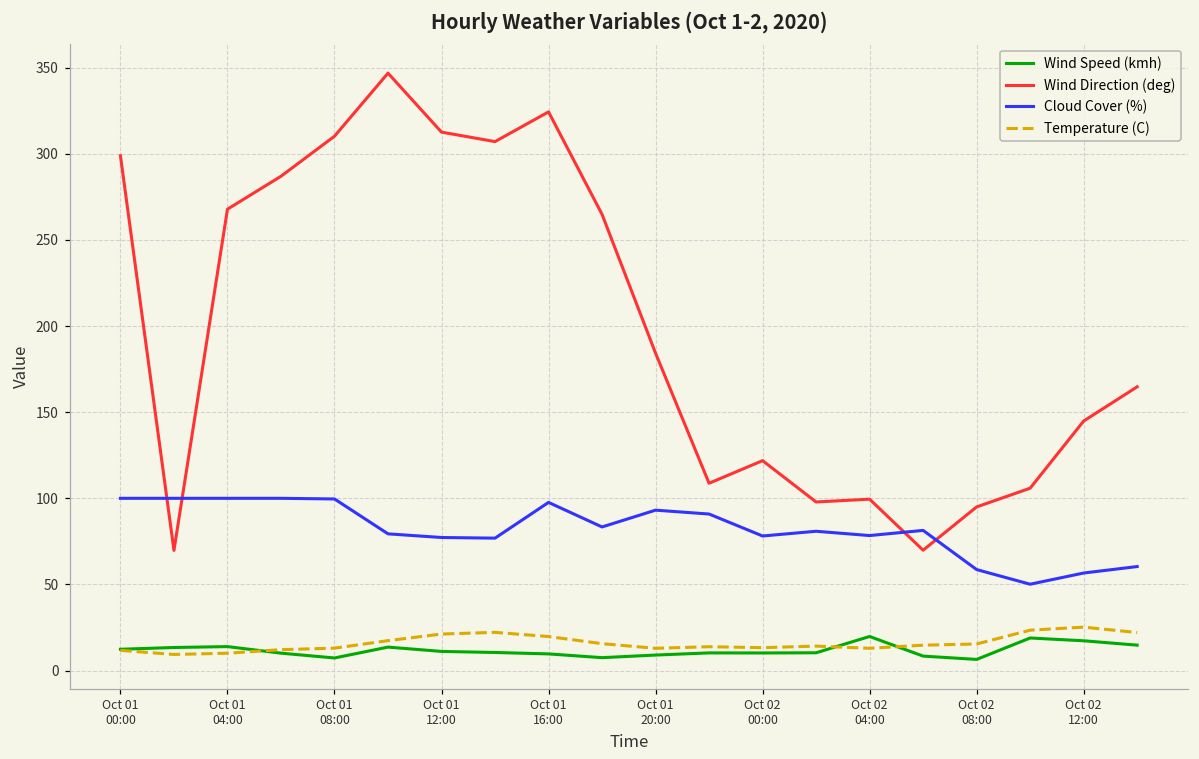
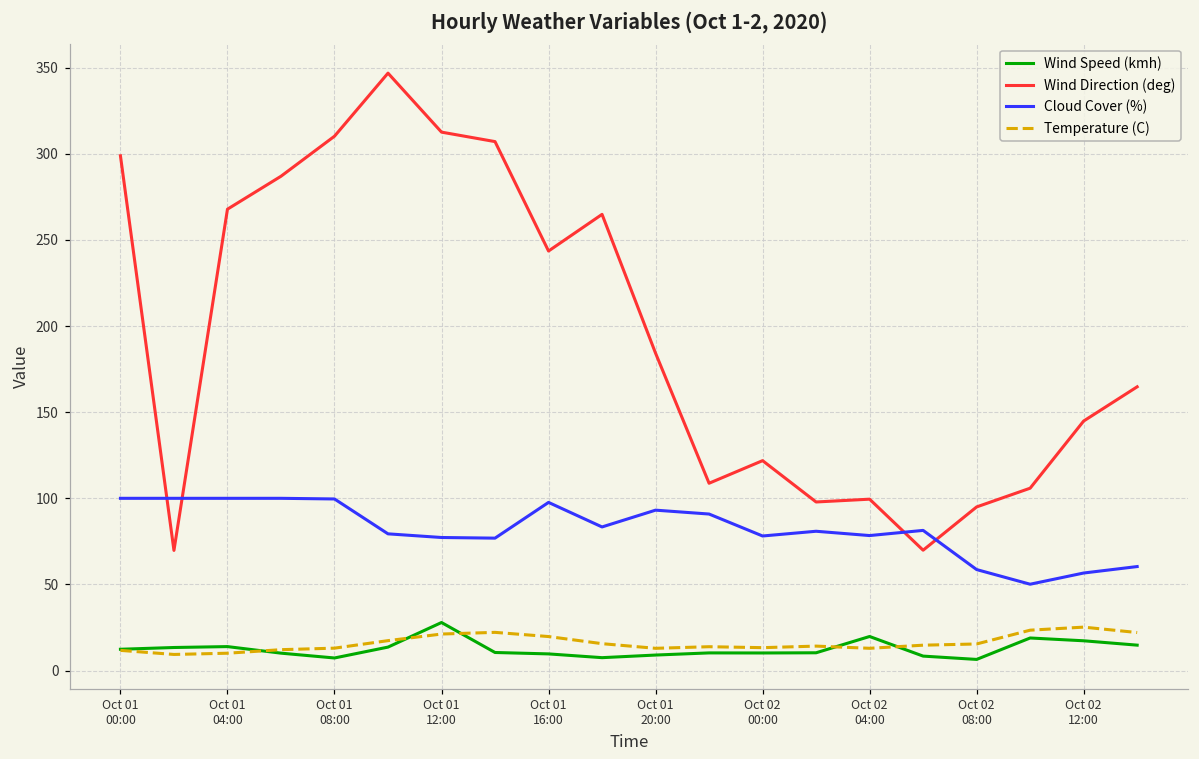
Wind Speed (kmh), Oct 01 12:00: 11 -> 28
Wind Direction (deg), Oct 01 16:00: 324 -> 244
